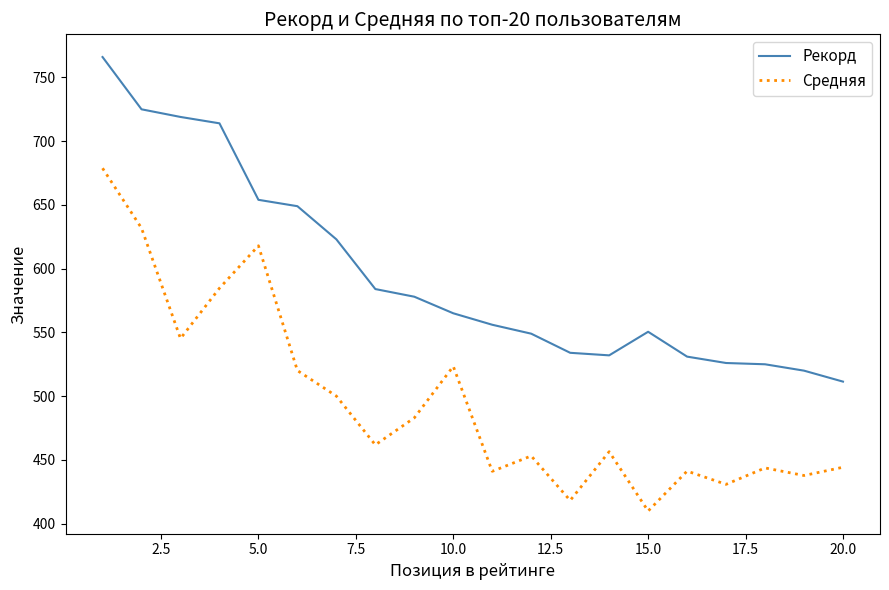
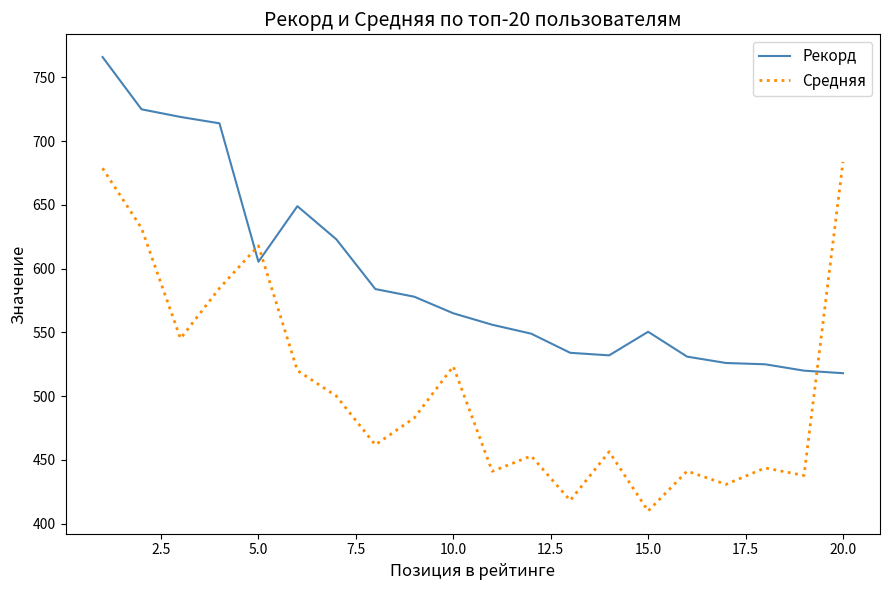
Рекорд, 5.0: 654 -> 605
Рекорд, 20.0: 511 -> 518
Средняя, 20.0: 444 -> 684
